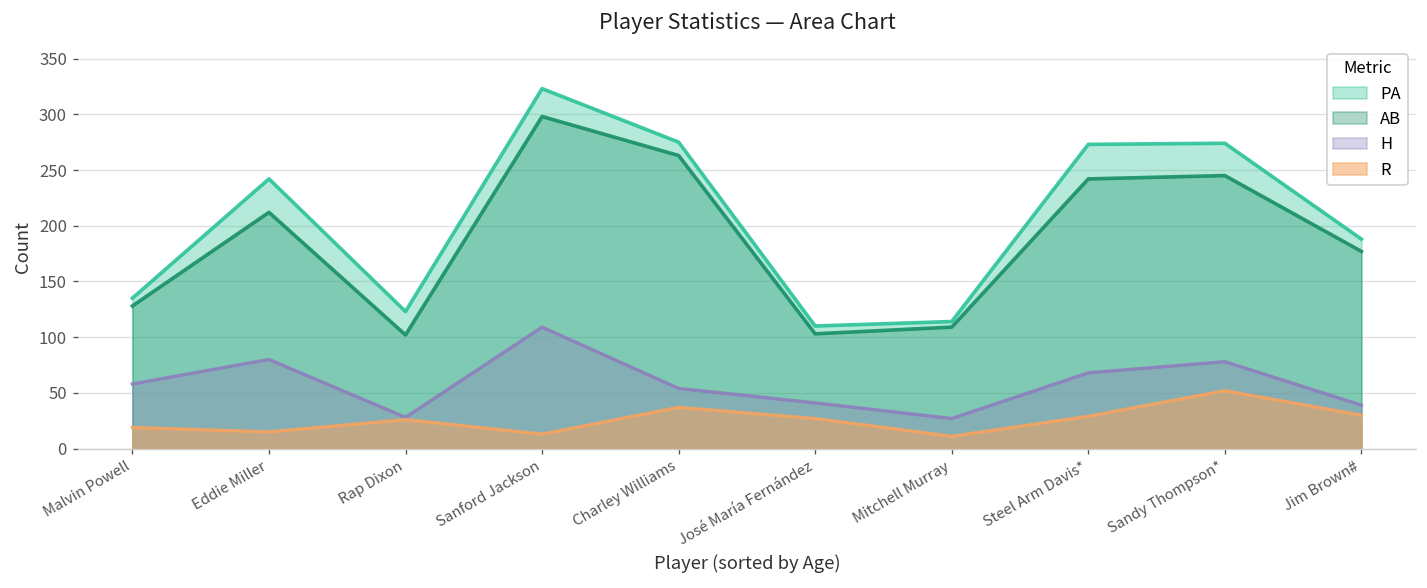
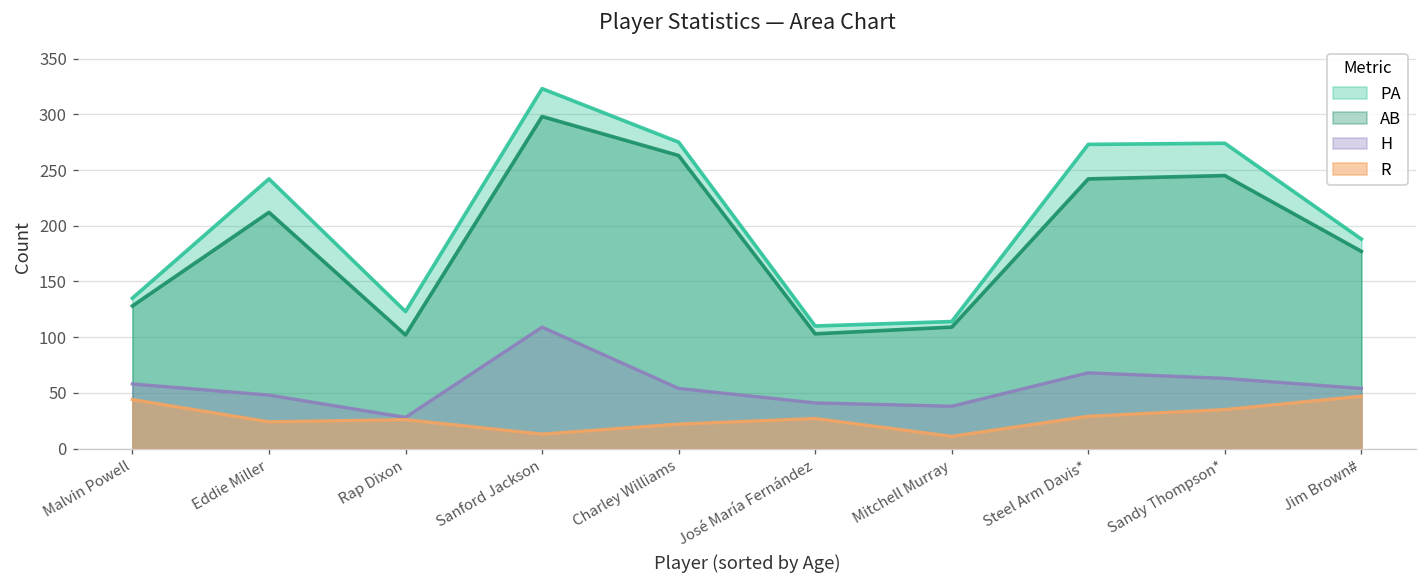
R, Malvin Powell: 20 -> 40
H, Eddie Miller: 80 -> 50
R, Eddie Miller: 15 -> 24
R, Charley Williams: 40 -> 20
H, Mitchell Murray: 30 -> 40
H, Sandy Thompson*: 80 -> 60
R, Sandy Thompson*: 50 -> 40
H, Jim Brown#: 40 -> 50
R, Jim Brown#: 30 -> 50
